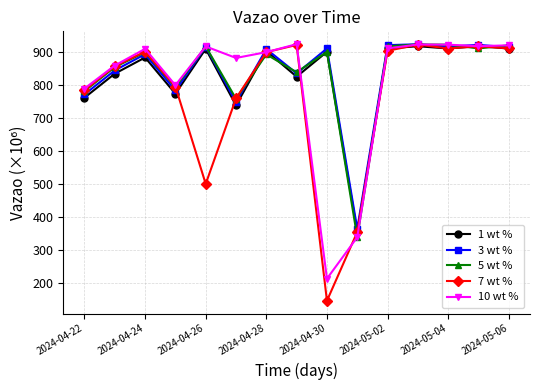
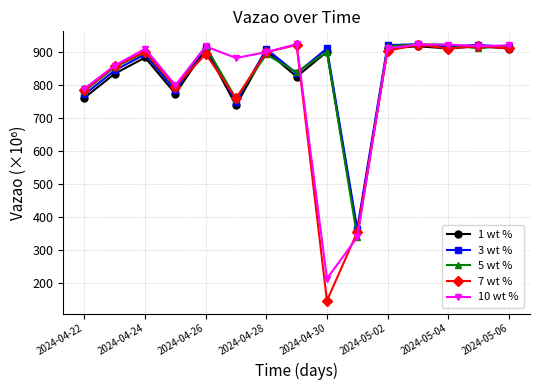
7 wt %, 2024-04-26: 500 -> 900
